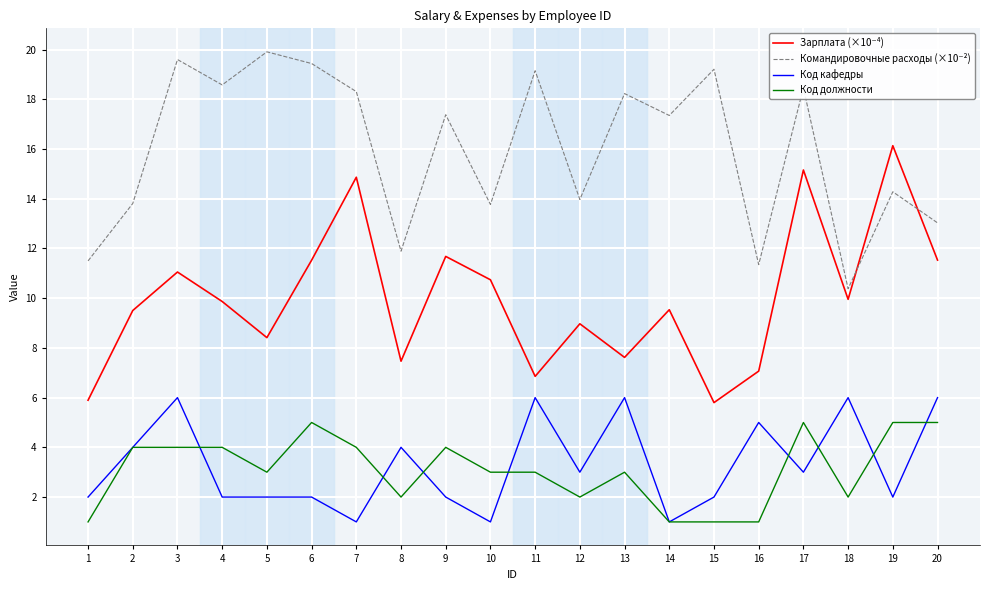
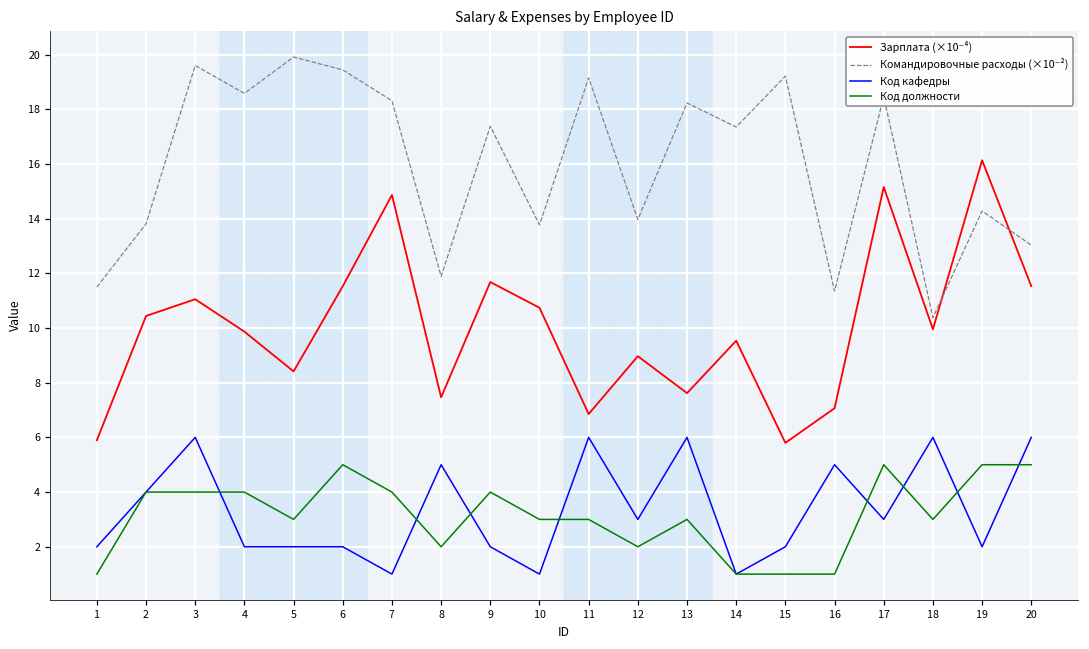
Зарплата (×10⁻⁴), 2: 9.5 -> 10.4
Код кафедры, 8: 4 -> 5
Код должности, 18: 2 -> 3
